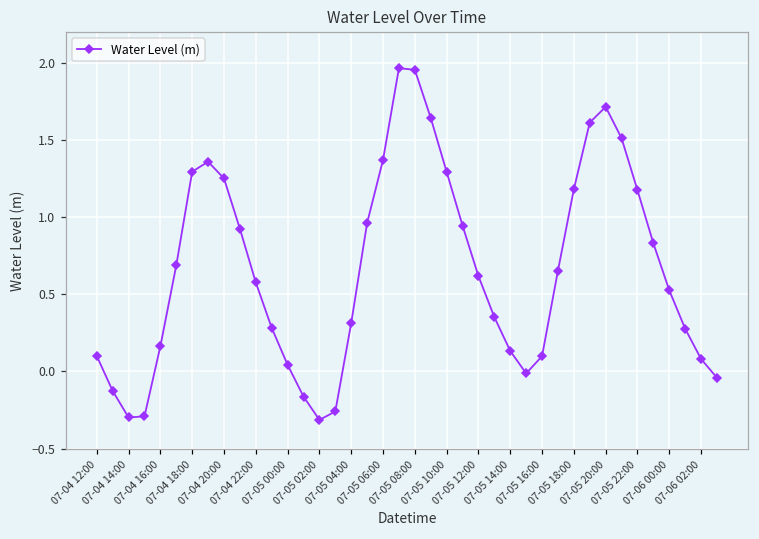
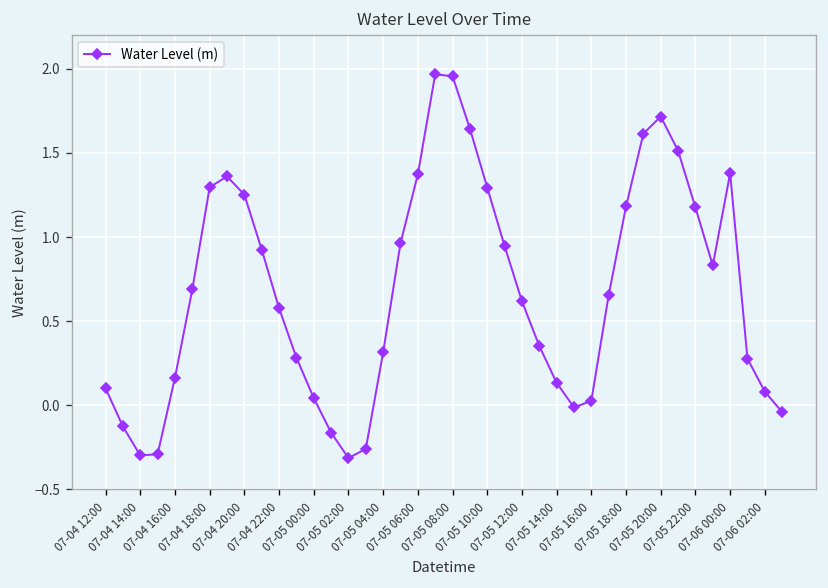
07-05 16:00: 0.10 -> 0.03
07-06 00:00: 0.53 -> 1.38
